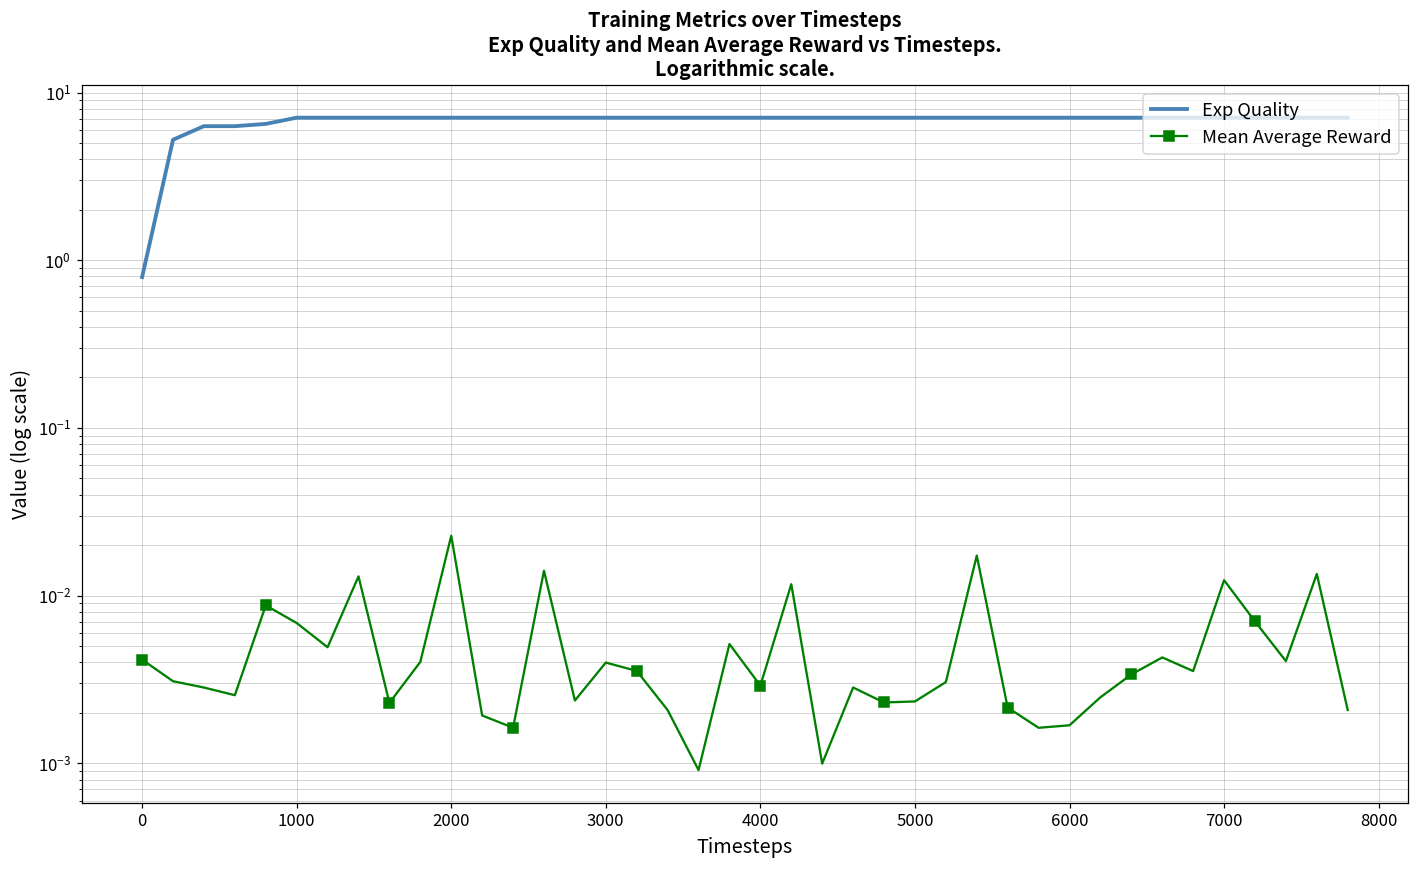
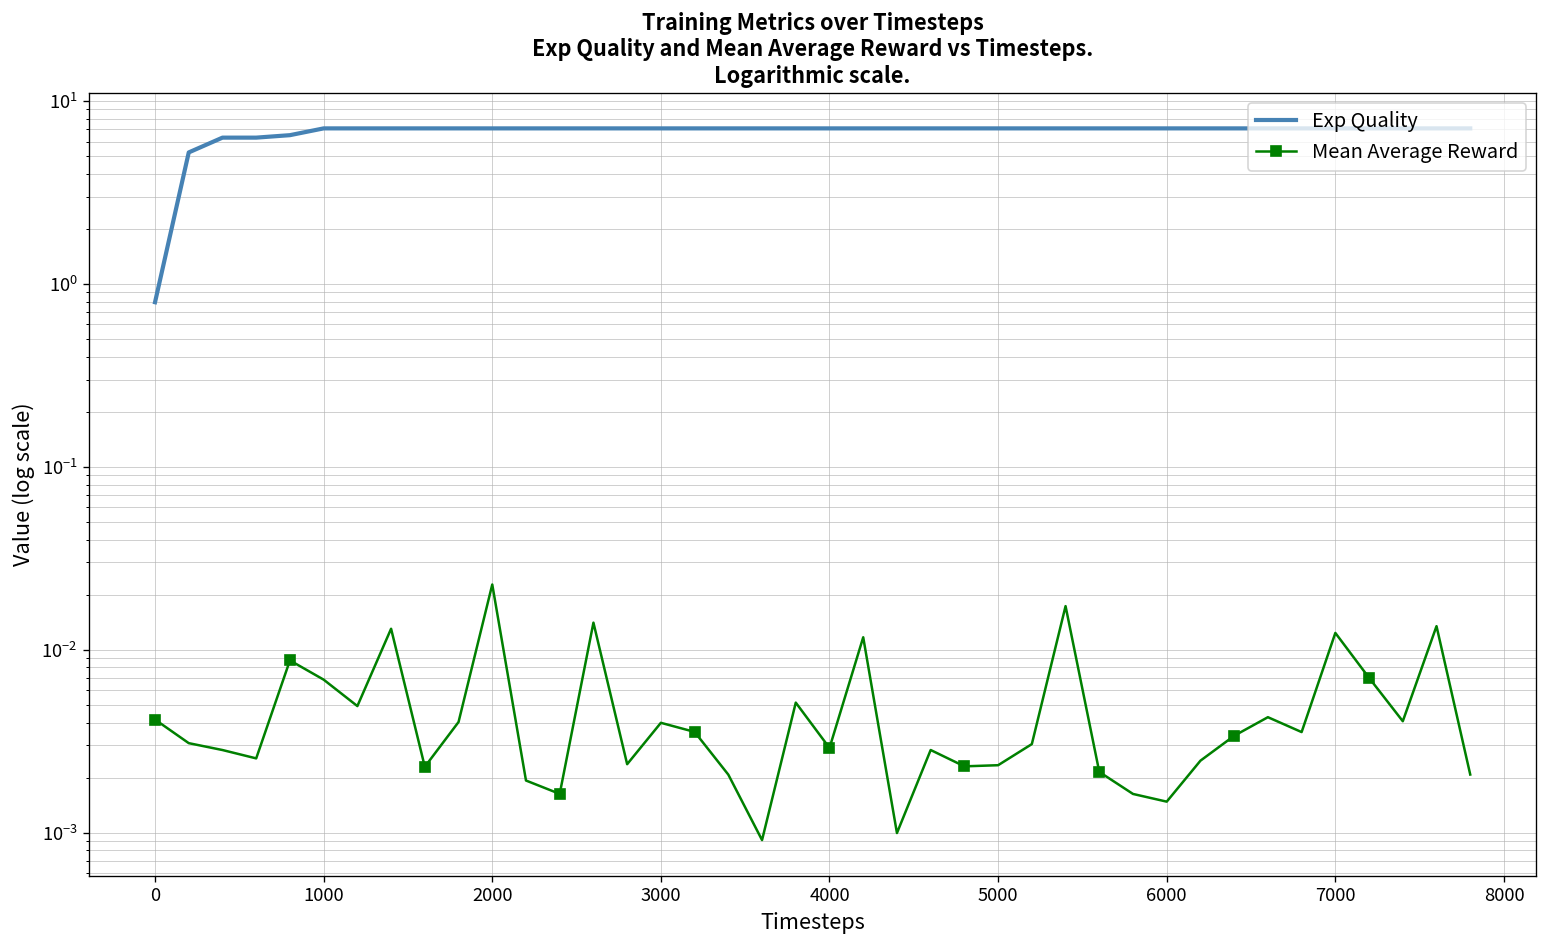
Mean Average Reward, 6000: 0.0017 -> 0.0015
